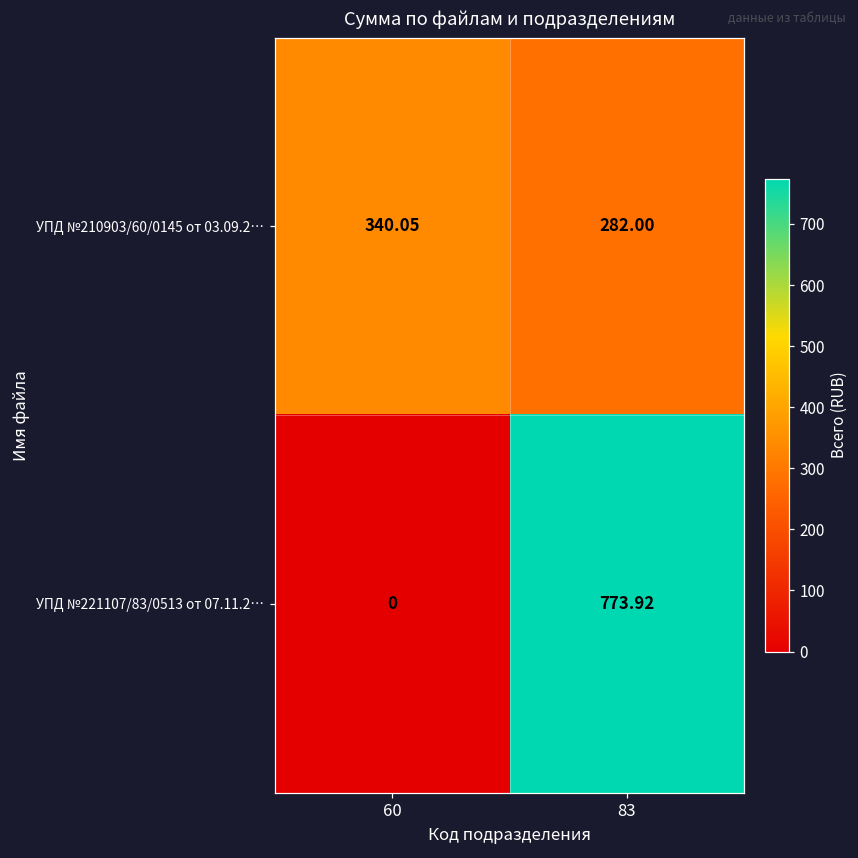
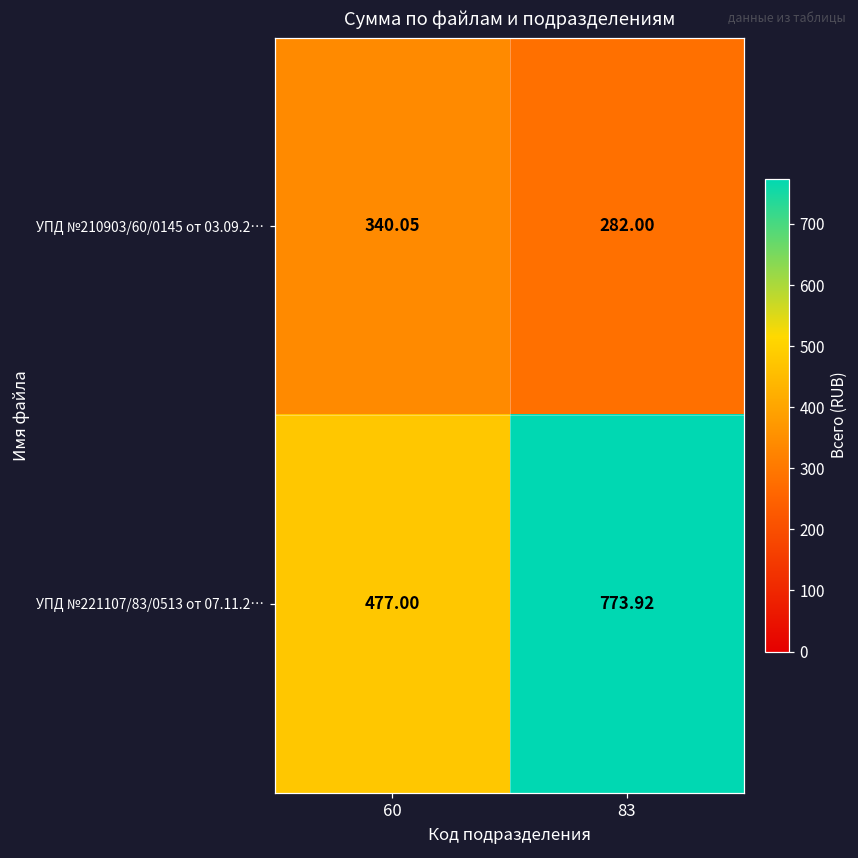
УПД №221107/83/0513 от 07.11.2…, 60: 0 -> 477.00
